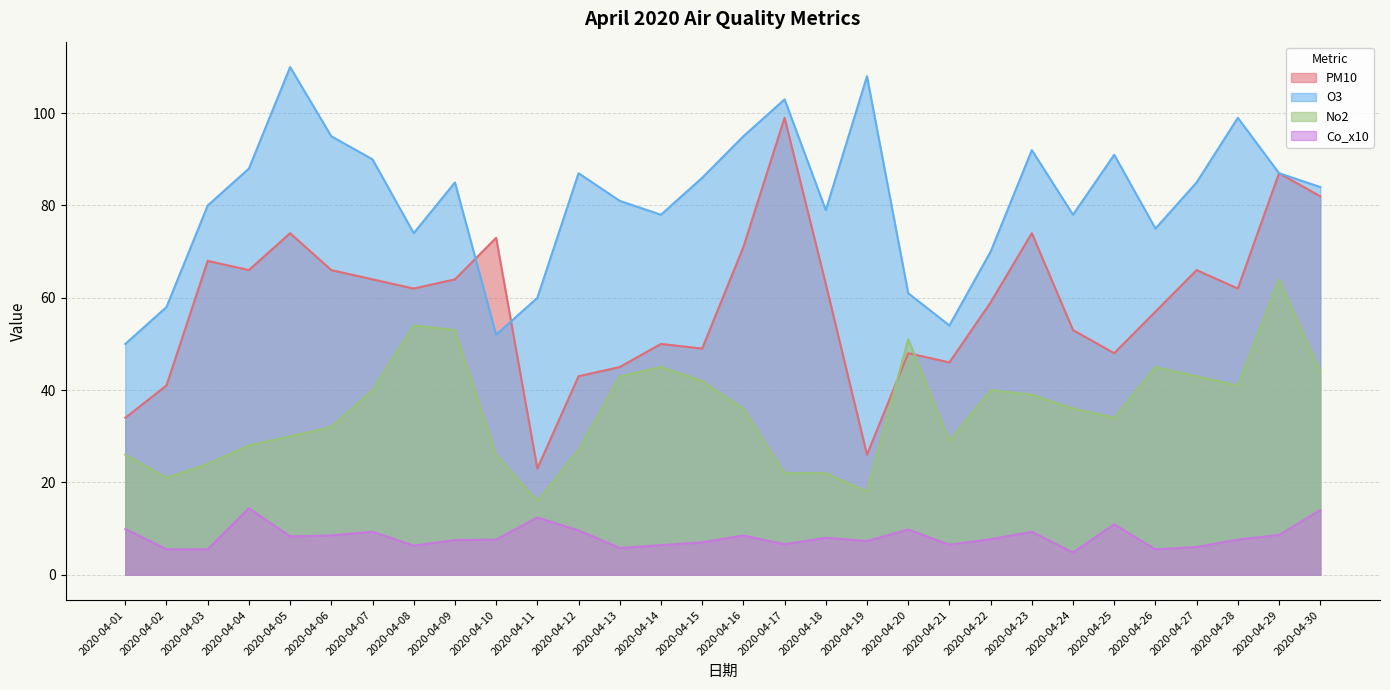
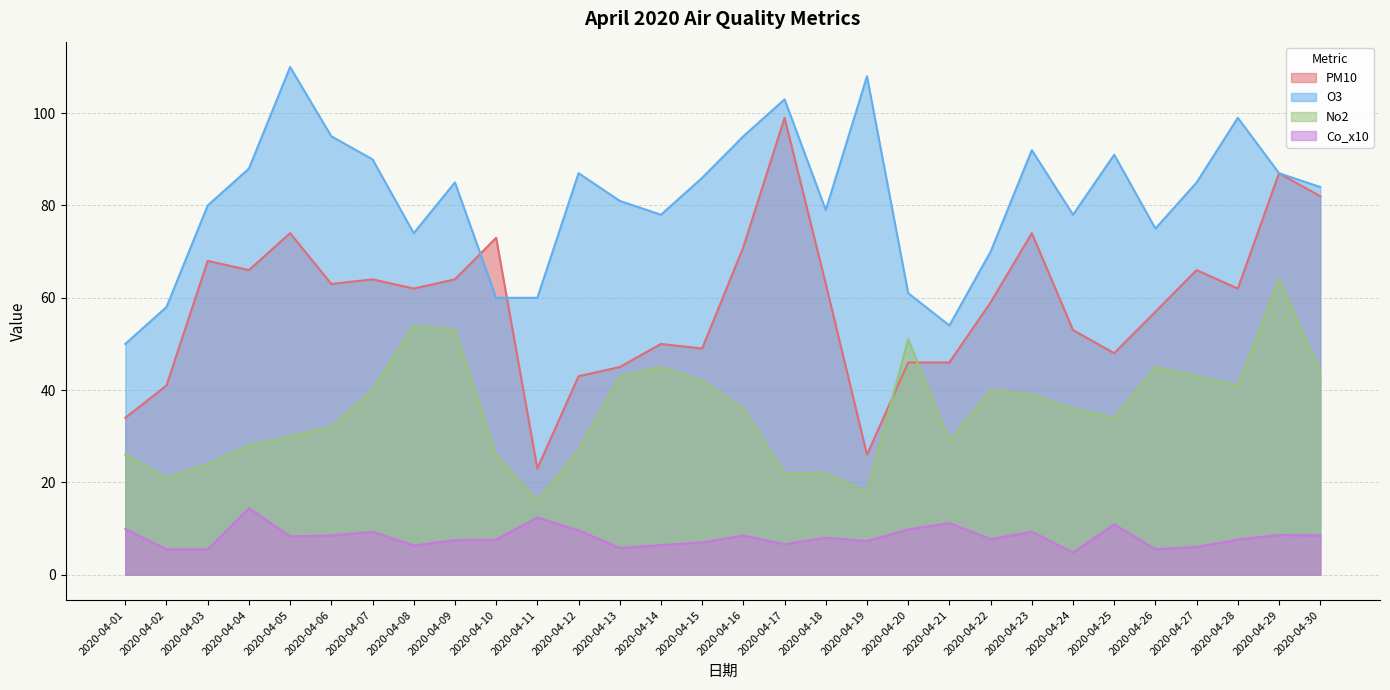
PM10, 2020-04-06: 66 -> 63
O3, 2020-04-10: 52 -> 60
PM10, 2020-04-20: 48 -> 46
Co_x10, 2020-04-21: 7 -> 11
Co_x10, 2020-04-30: 14 -> 9
